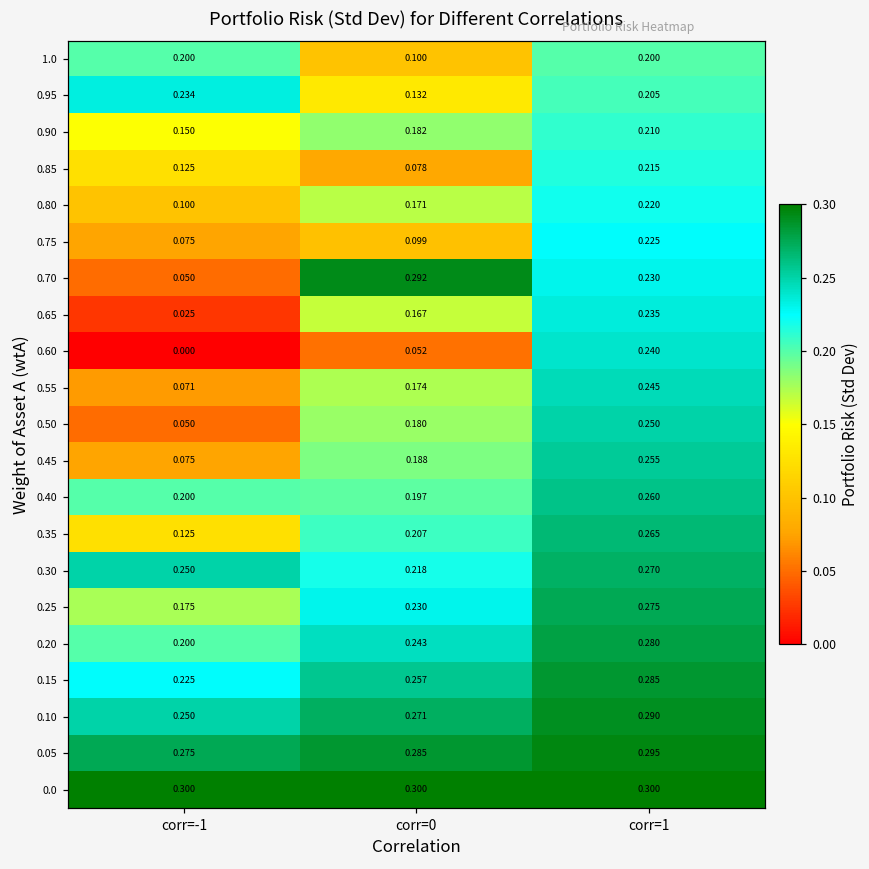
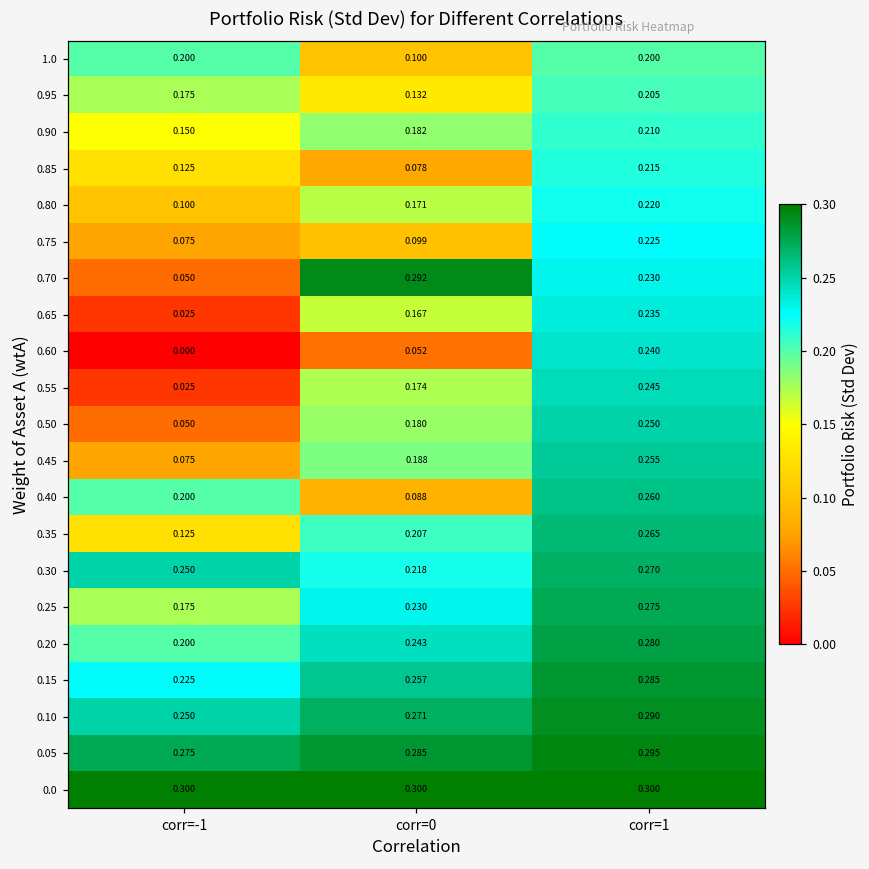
0.95, corr=-1: 0.234 -> 0.175
0.55, corr=-1: 0.071 -> 0.025
0.40, corr=0: 0.197 -> 0.088
